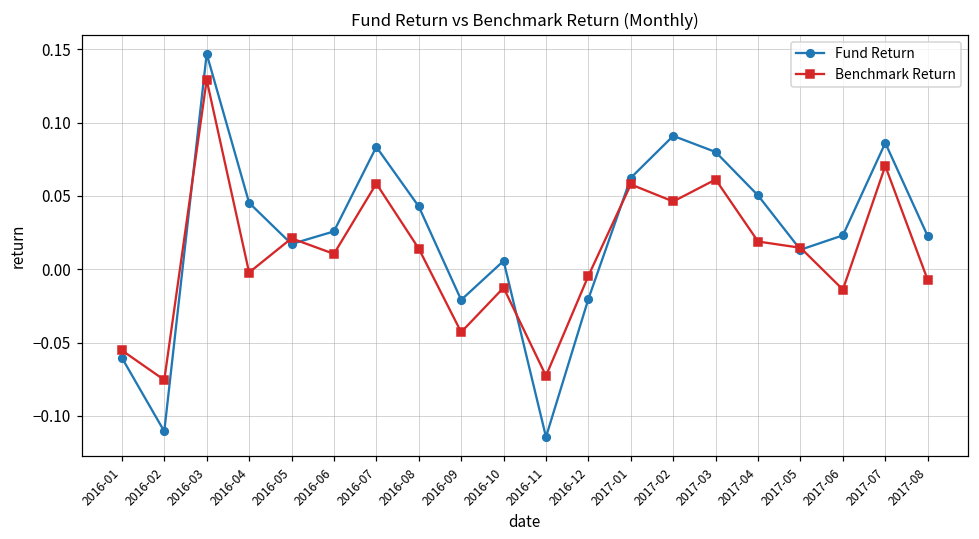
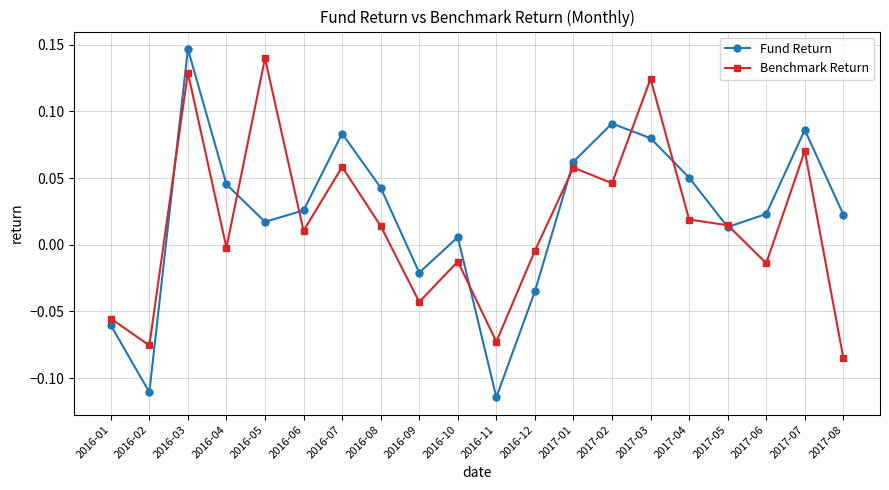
Benchmark Return, 2016-05: 0.021 -> 0.140
Fund Return, 2016-12: -0.020 -> -0.035
Benchmark Return, 2017-03: 0.061 -> 0.124
Benchmark Return, 2017-08: -0.007 -> -0.085
